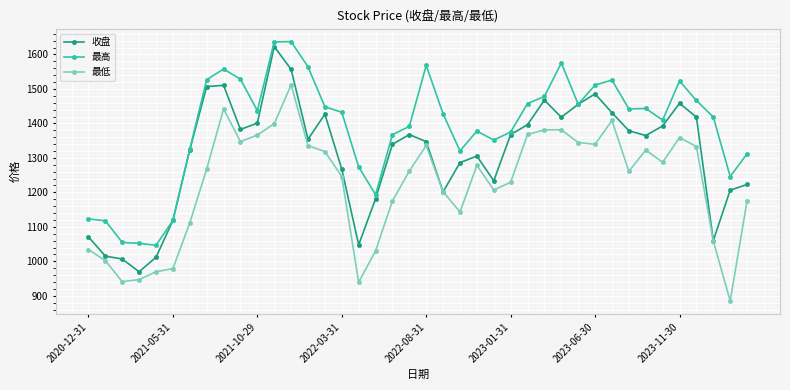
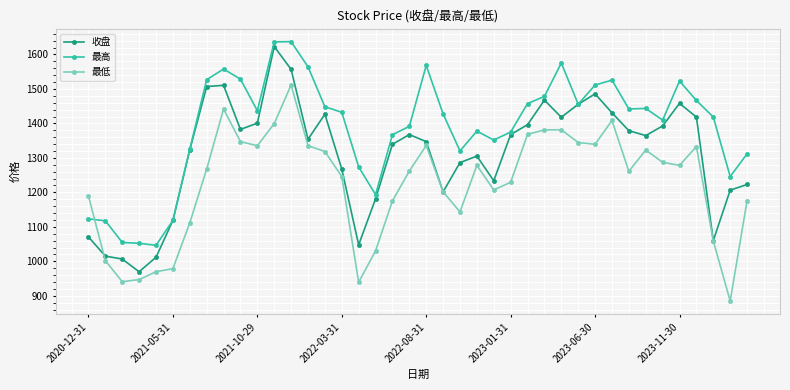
最低, 2020-12-31: 1030 -> 1190
最低, 2021-10-29: 1370 -> 1340
最低, 2023-11-30: 1360 -> 1280
